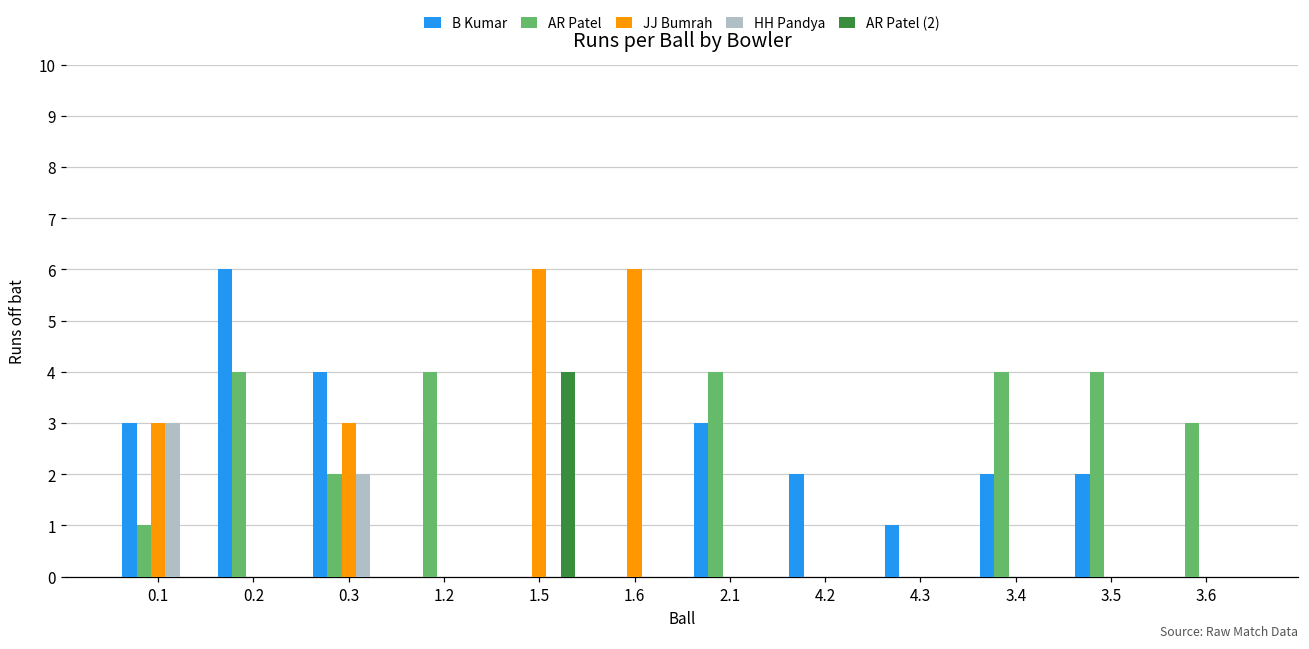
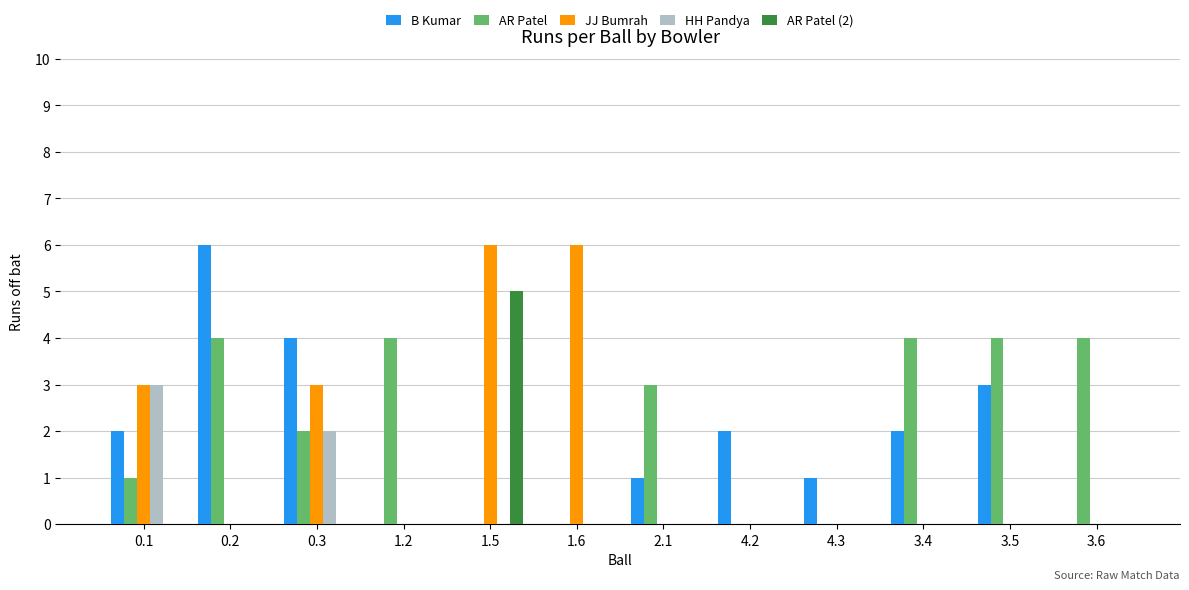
B Kumar, 0.1: 3 -> 2
AR Patel (2), 1.5: 4 -> 5
B Kumar, 2.1: 3 -> 1
AR Patel, 2.1: 4 -> 3
B Kumar, 3.5: 2 -> 3
AR Patel, 3.6: 3 -> 4
